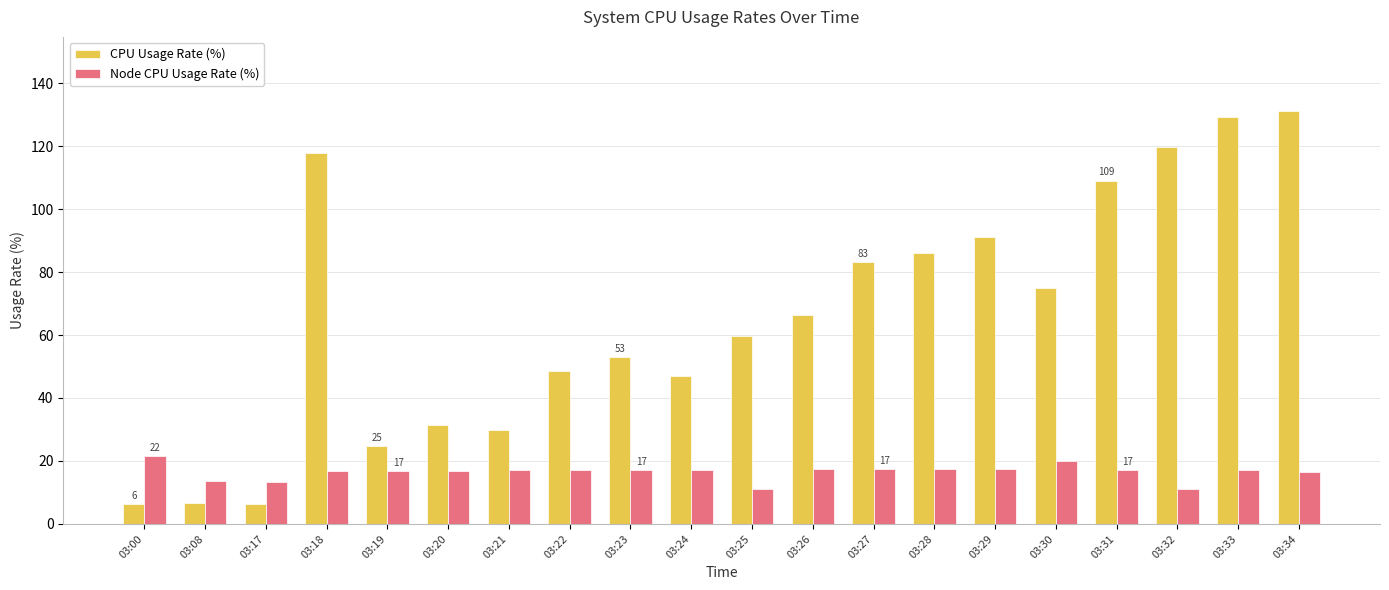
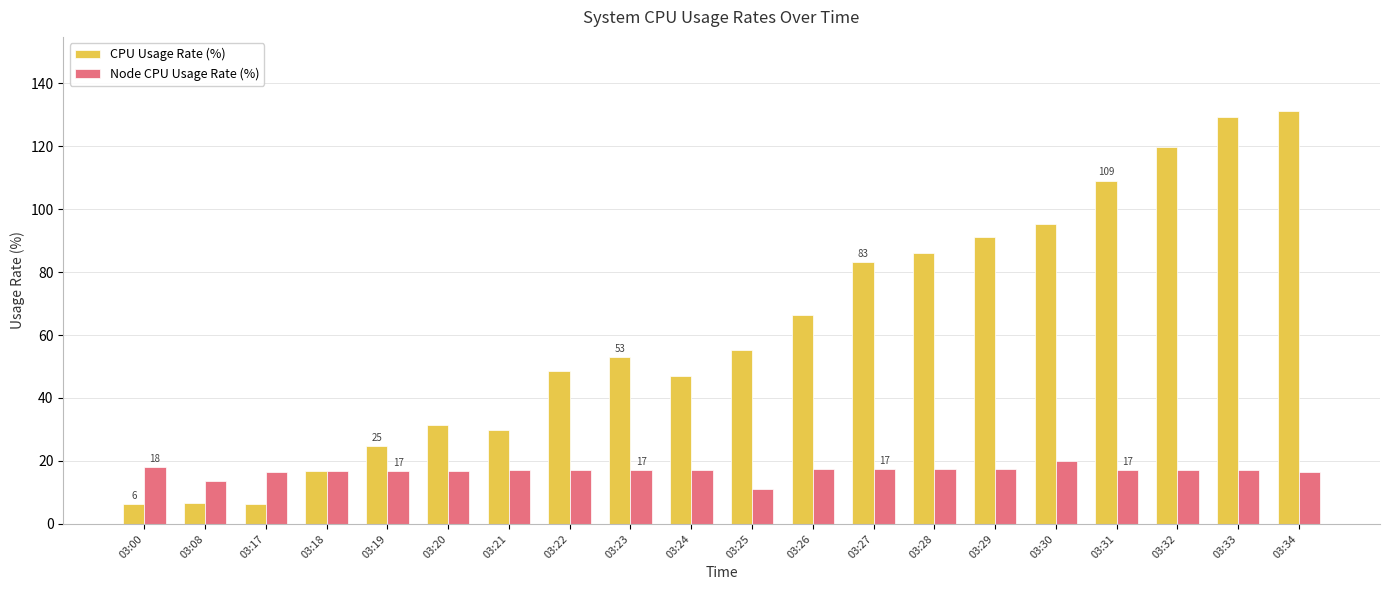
Node CPU Usage Rate (%), 03:00: 22 -> 18
Node CPU Usage Rate (%), 03:17: 13 -> 17
CPU Usage Rate (%), 03:18: 118 -> 17
CPU Usage Rate (%), 03:25: 60 -> 55
CPU Usage Rate (%), 03:30: 75 -> 95
Node CPU Usage Rate (%), 03:32: 11 -> 17
